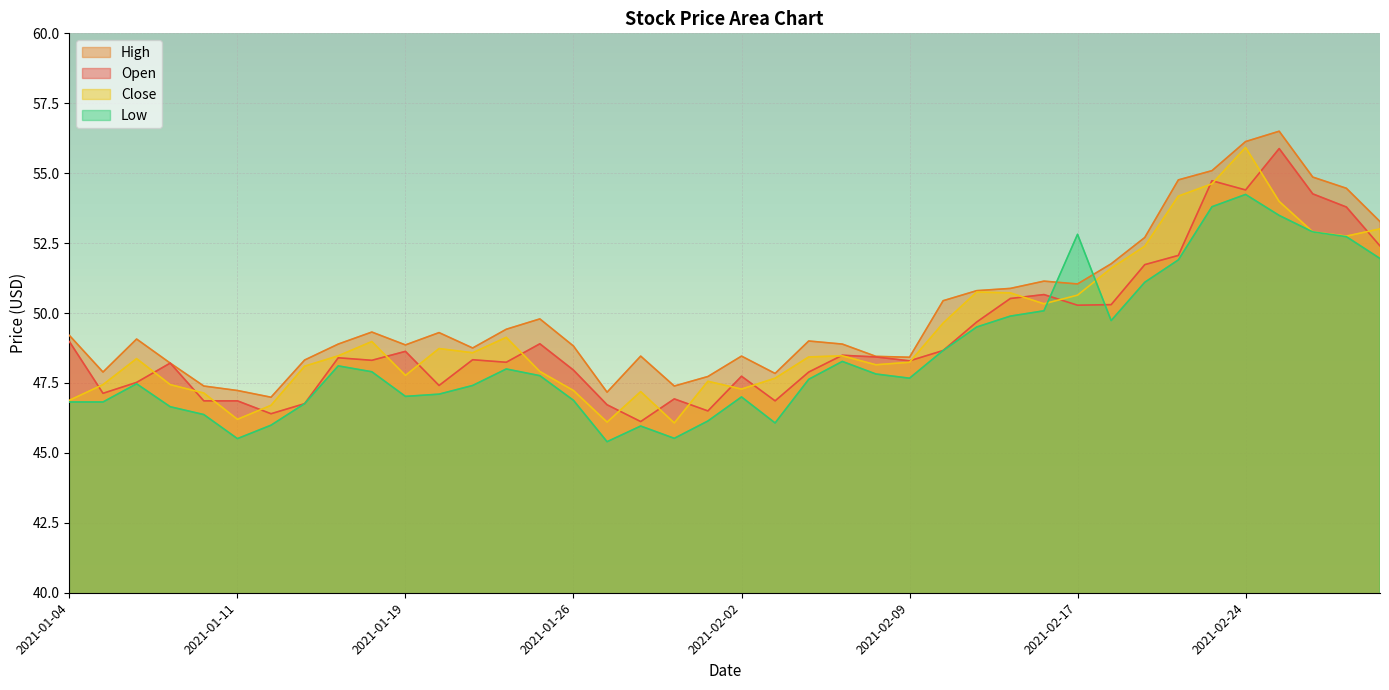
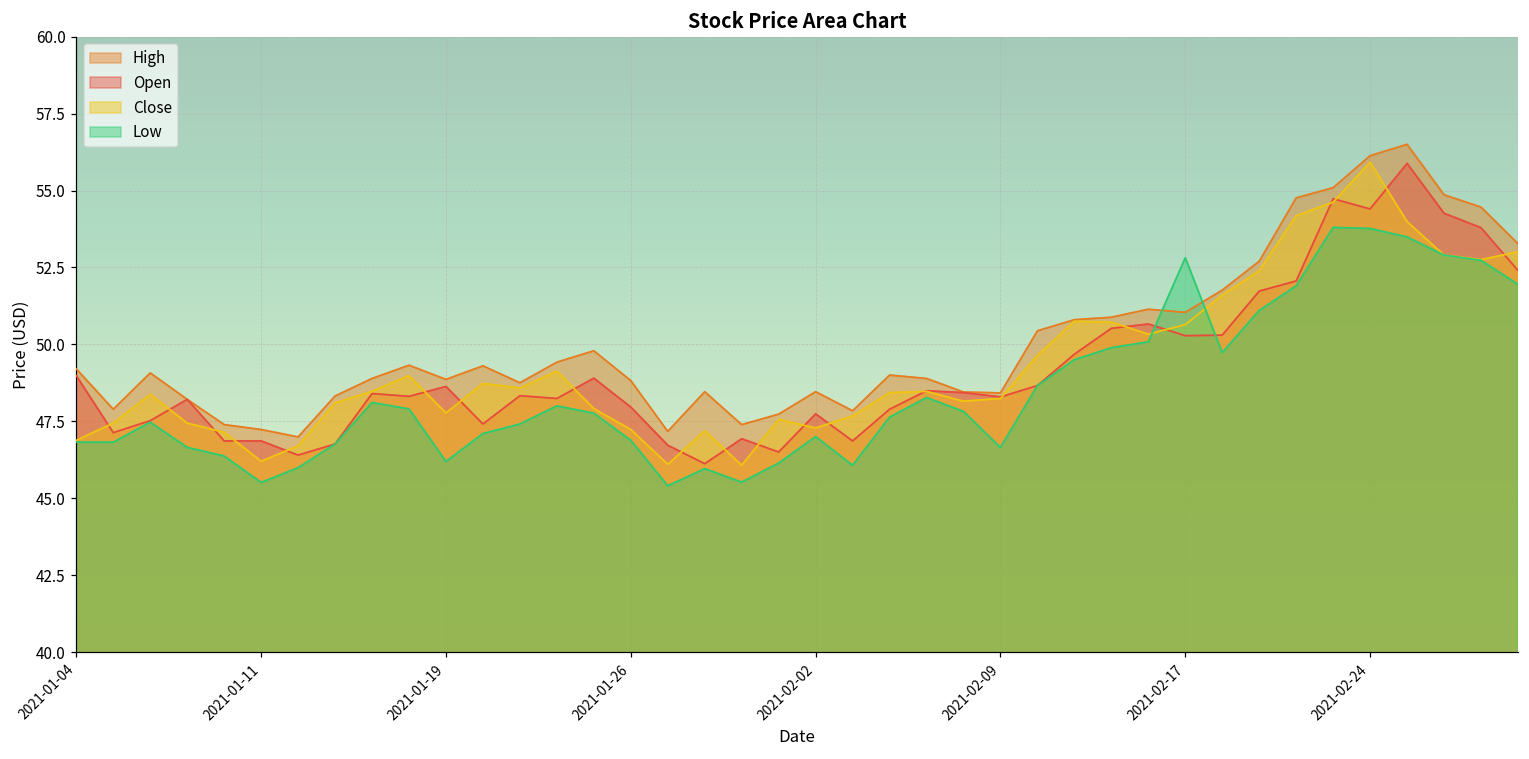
Low, 2021-01-19: 47.0 -> 46.2
Low, 2021-02-09: 47.7 -> 46.6
Low, 2021-02-24: 54.2 -> 53.8
